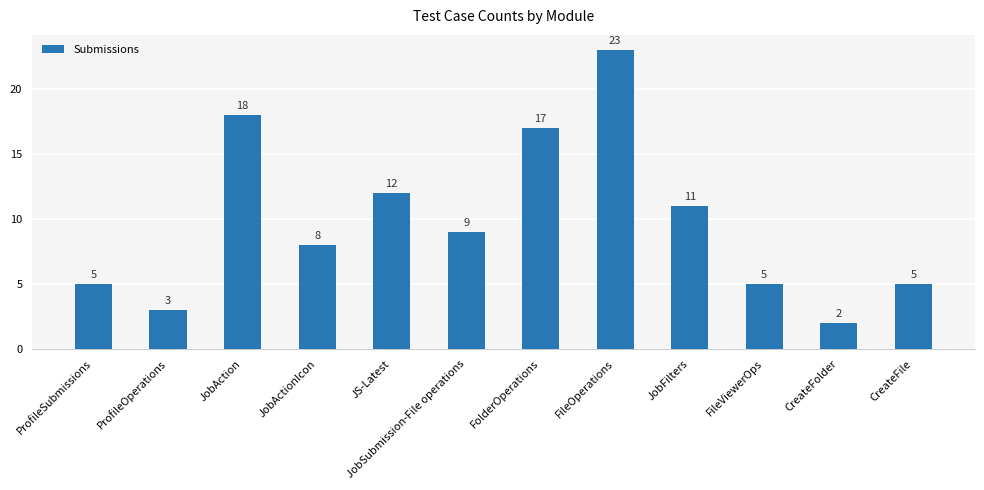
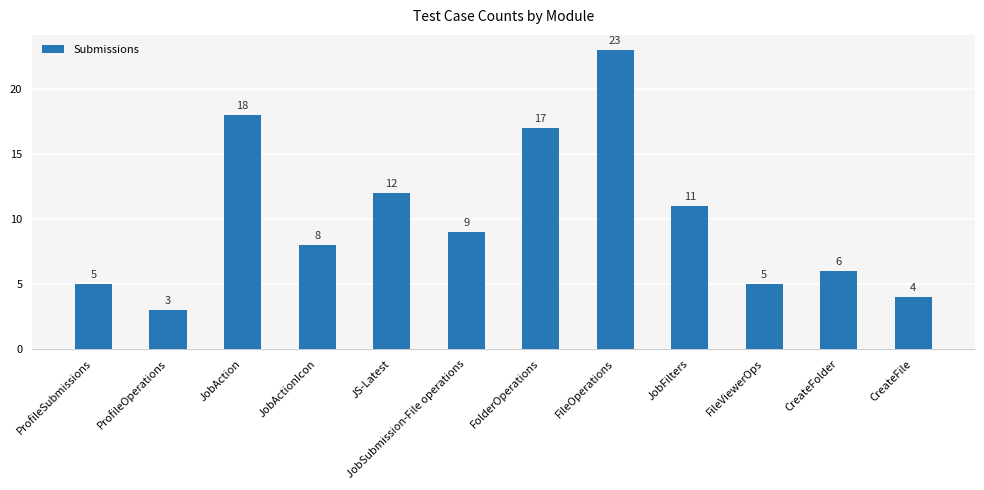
CreateFolder: 2 -> 6
CreateFile: 5 -> 4
